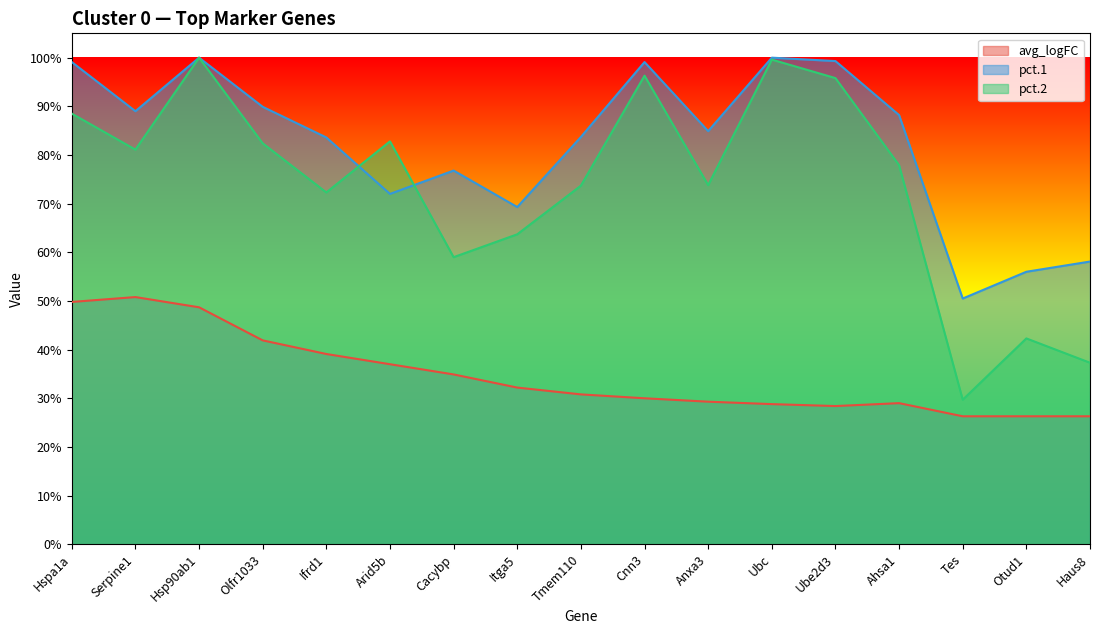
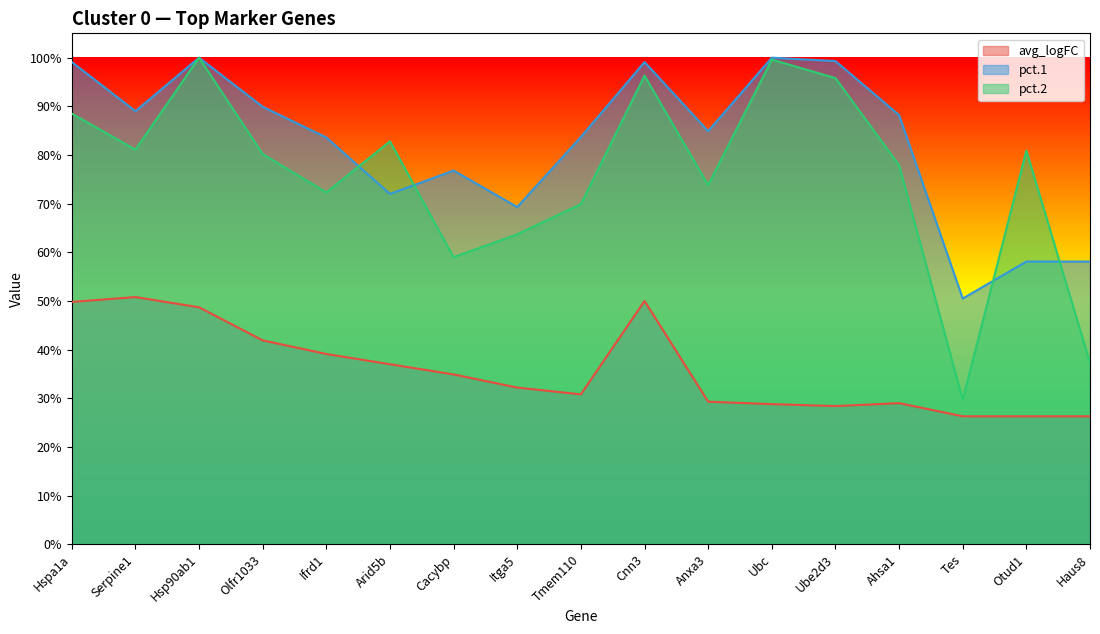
pct.2, Olfr1033: 82% -> 80%
pct.2, Tmem110: 74% -> 70%
avg_logFC, Cnn3: 30% -> 50%
pct.1, Otud1: 56% -> 58%
pct.2, Otud1: 42% -> 81%
